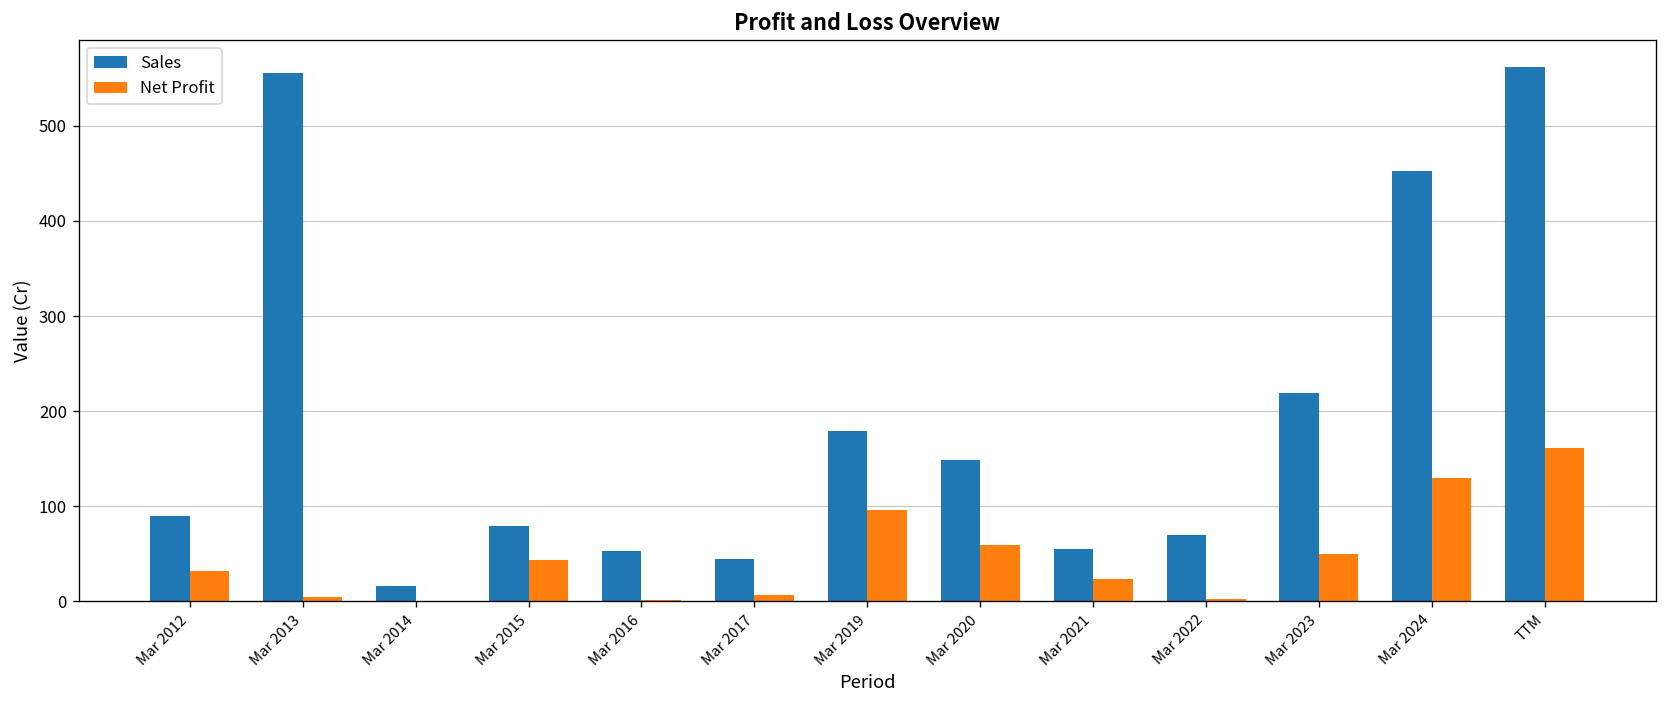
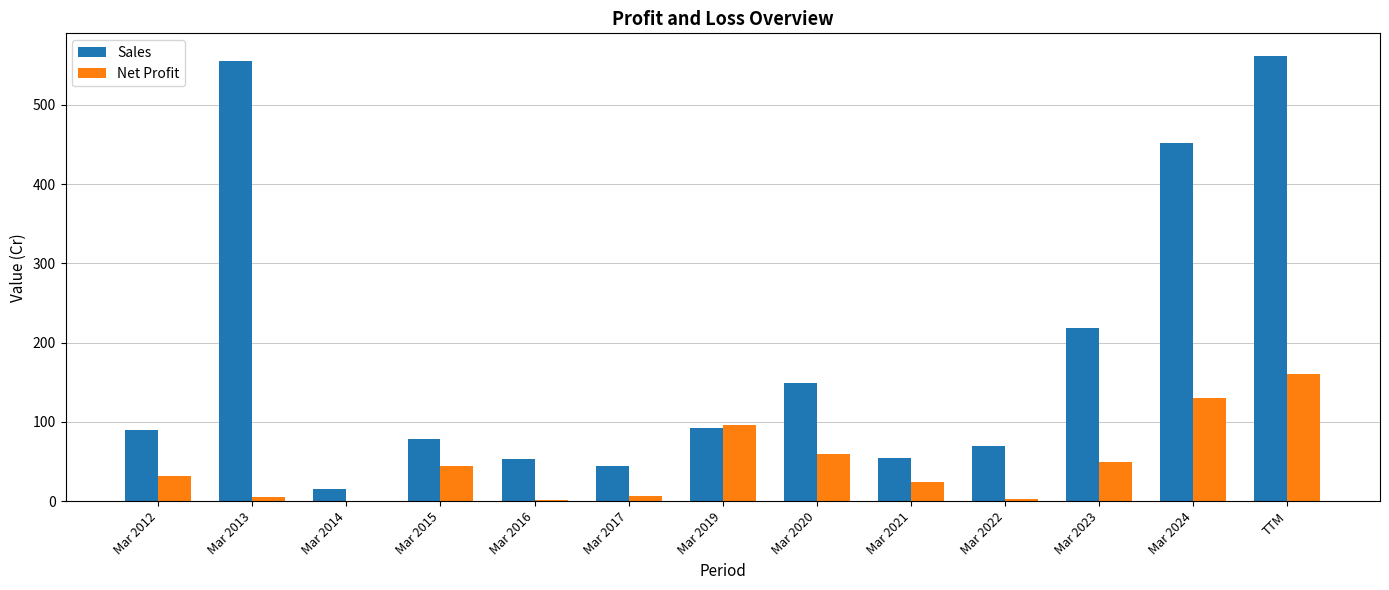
Sales, Mar 2019: 180 -> 90
